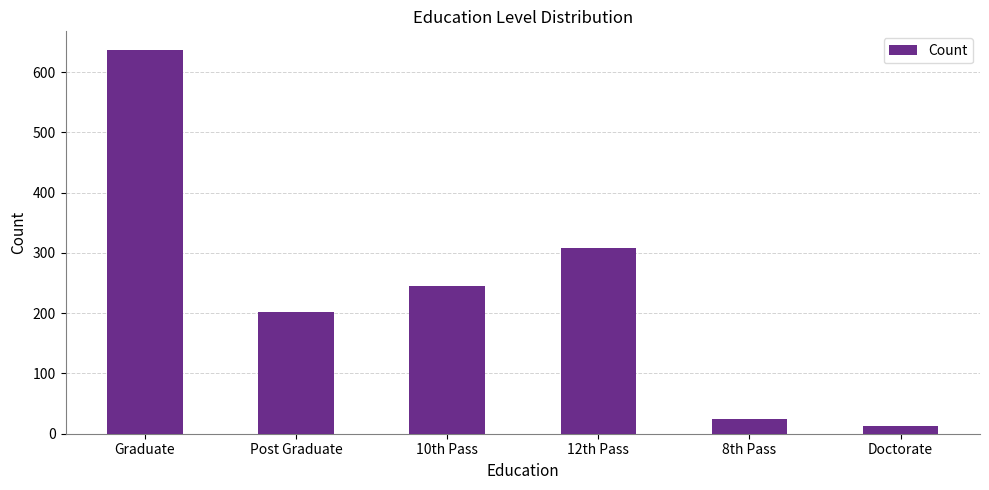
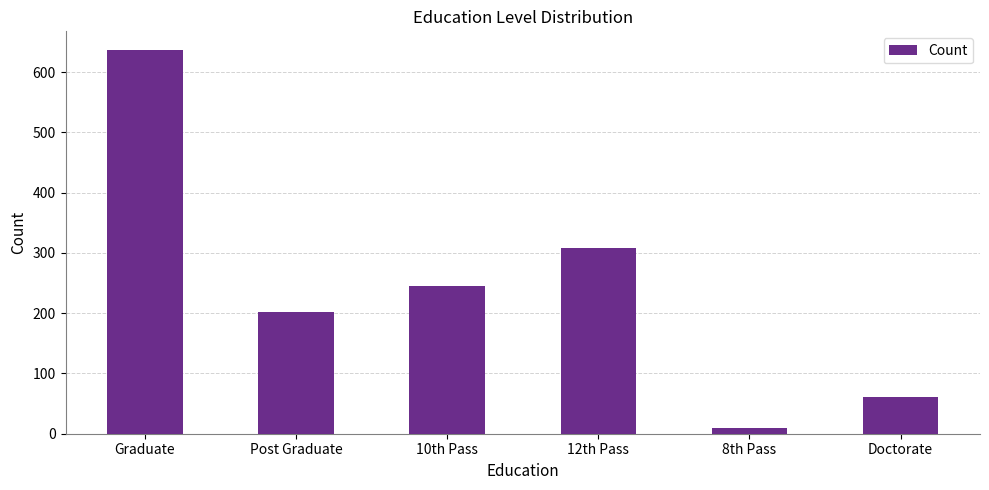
8th Pass: 30 -> 10
Doctorate: 10 -> 60
